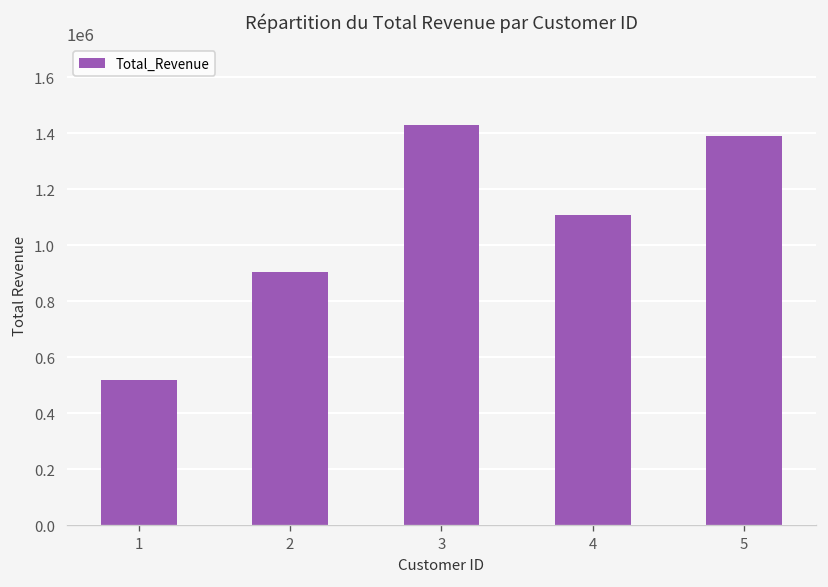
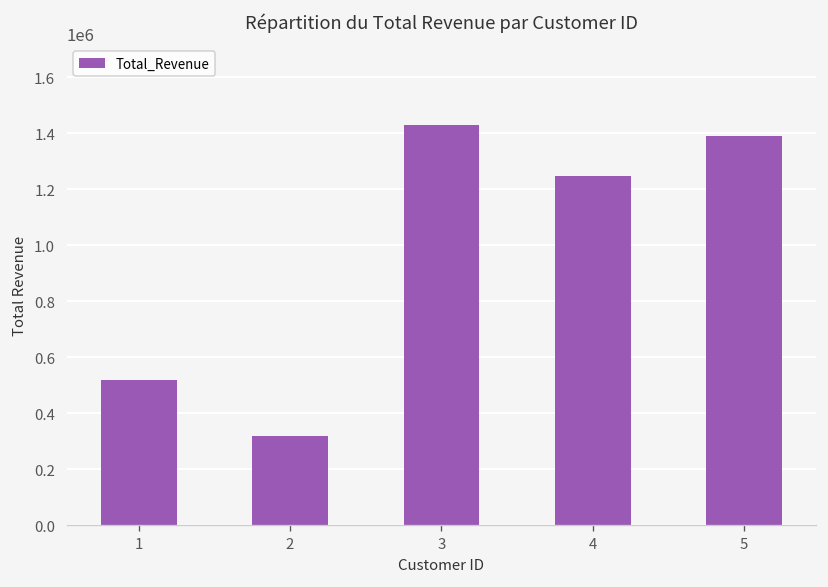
2: 900000 -> 320000
4: 1110000 -> 1250000
